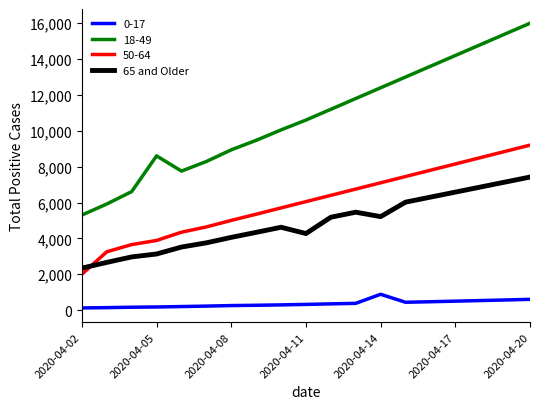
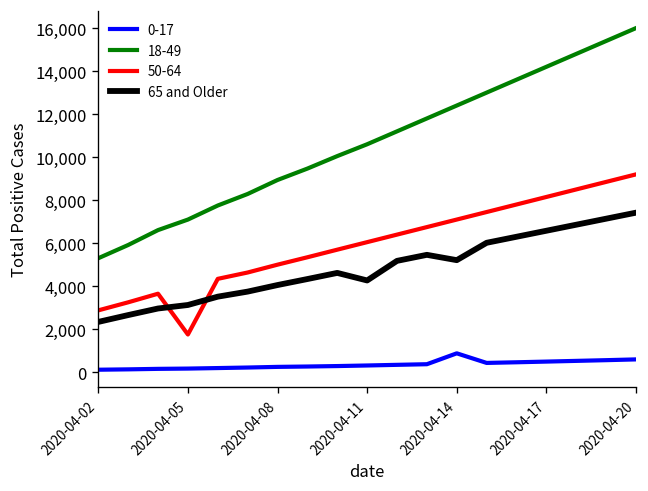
50-64, 2020-04-02: 2,000 -> 2,900
18-49, 2020-04-05: 8,600 -> 7,100
50-64, 2020-04-05: 3,900 -> 1,800
